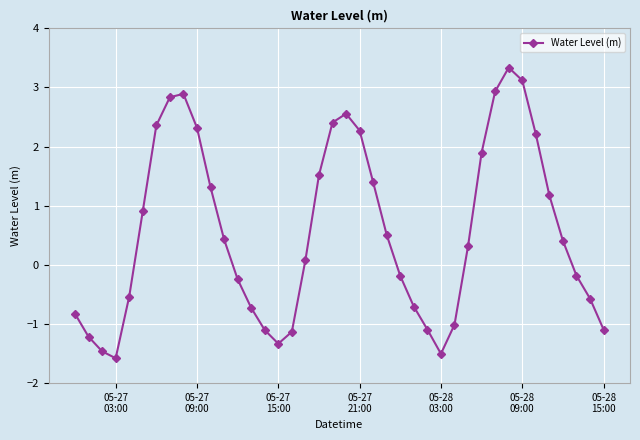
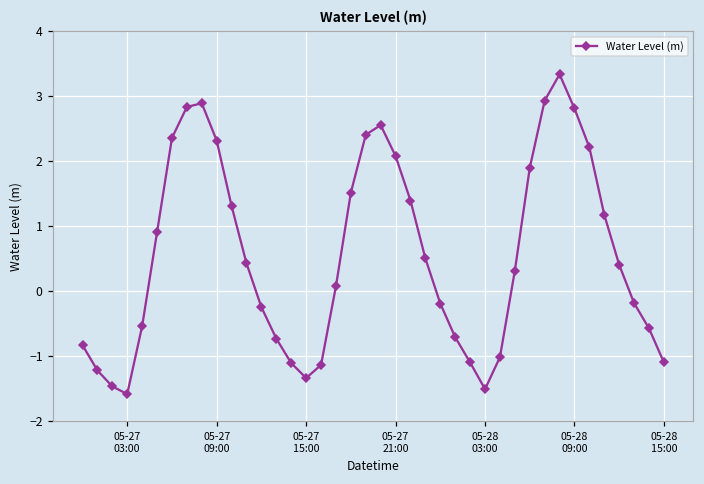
05-27 21:00: 2.3 -> 2.1
05-28 09:00: 3.1 -> 2.8
